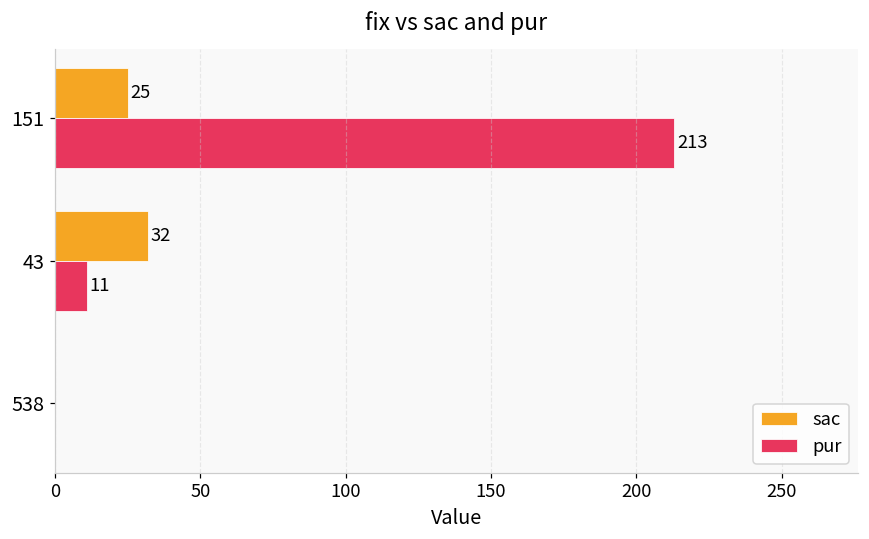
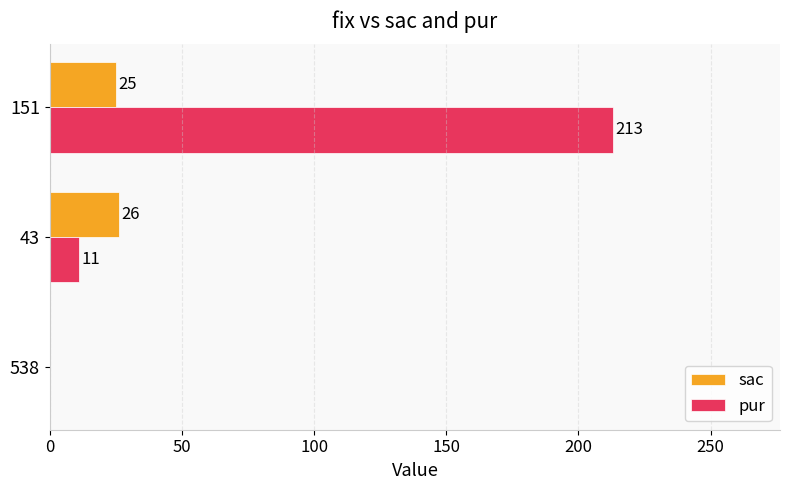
sac, 43: 32 -> 26
